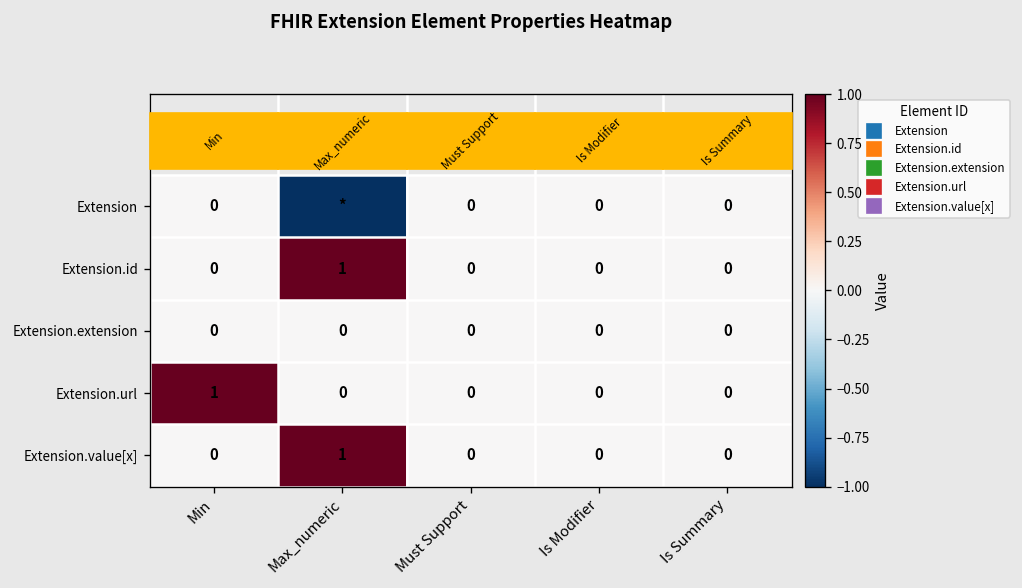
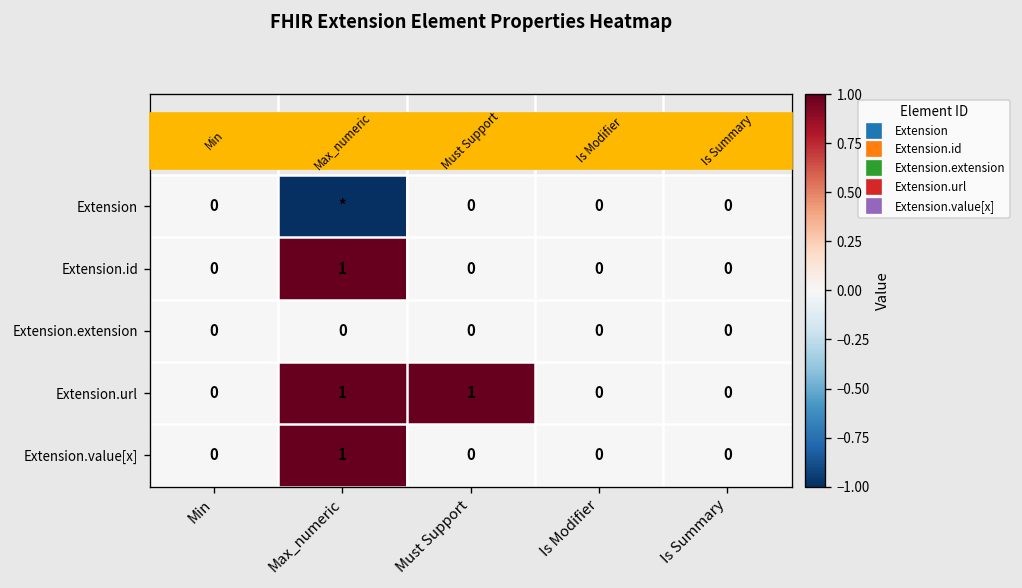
Extension.url, Min: 1 -> 0
Extension.url, Max_numeric: 0 -> 1
Extension.url, Must Support: 0 -> 1
